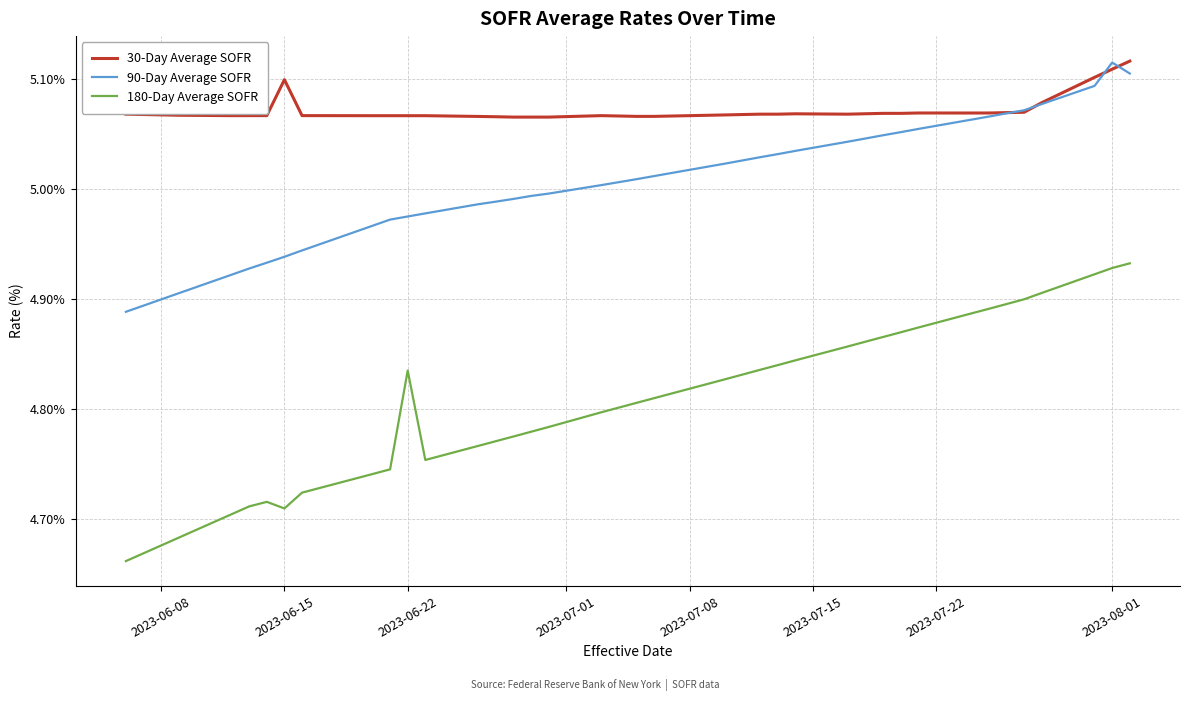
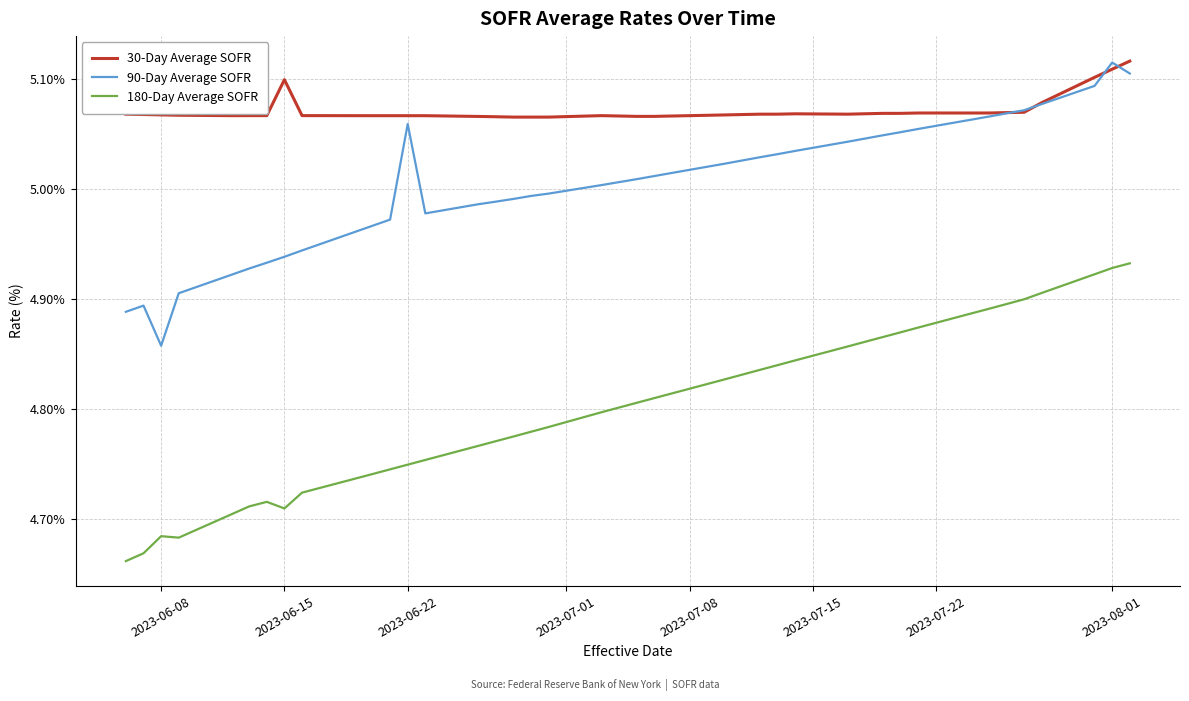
90-Day Average SOFR, 2023-06-08: 4.899% -> 4.857%
180-Day Average SOFR, 2023-06-08: 4.676% -> 4.684%
90-Day Average SOFR, 2023-06-22: 4.975% -> 5.059%
180-Day Average SOFR, 2023-06-22: 4.835% -> 4.749%
